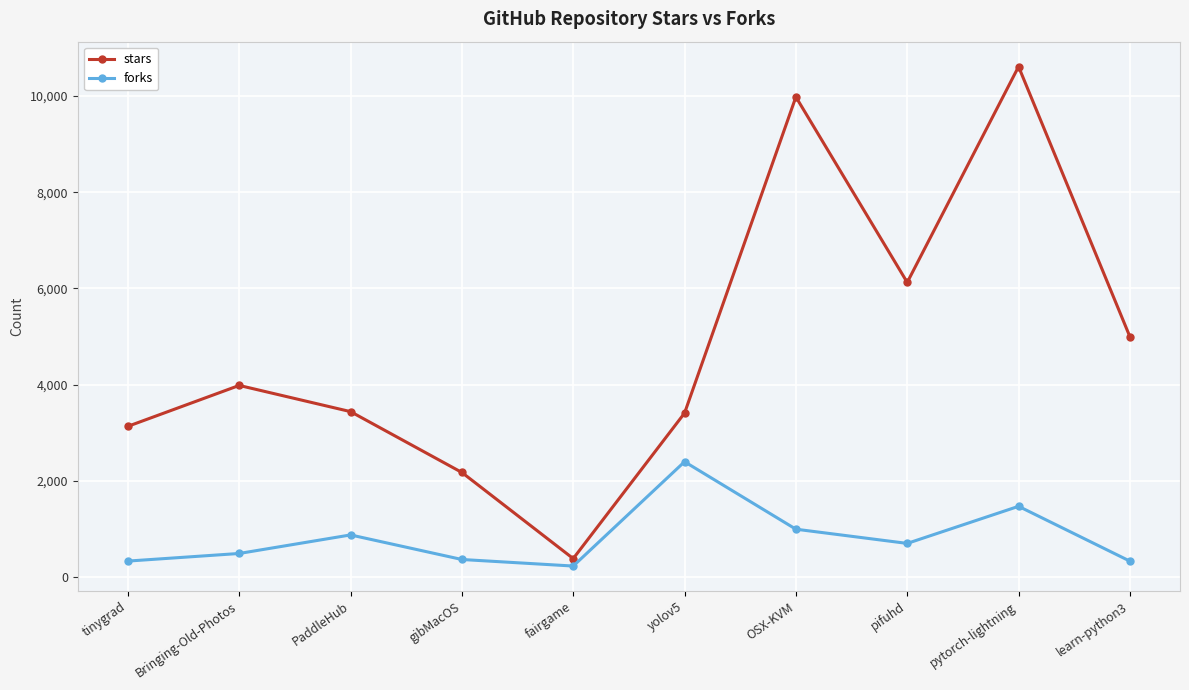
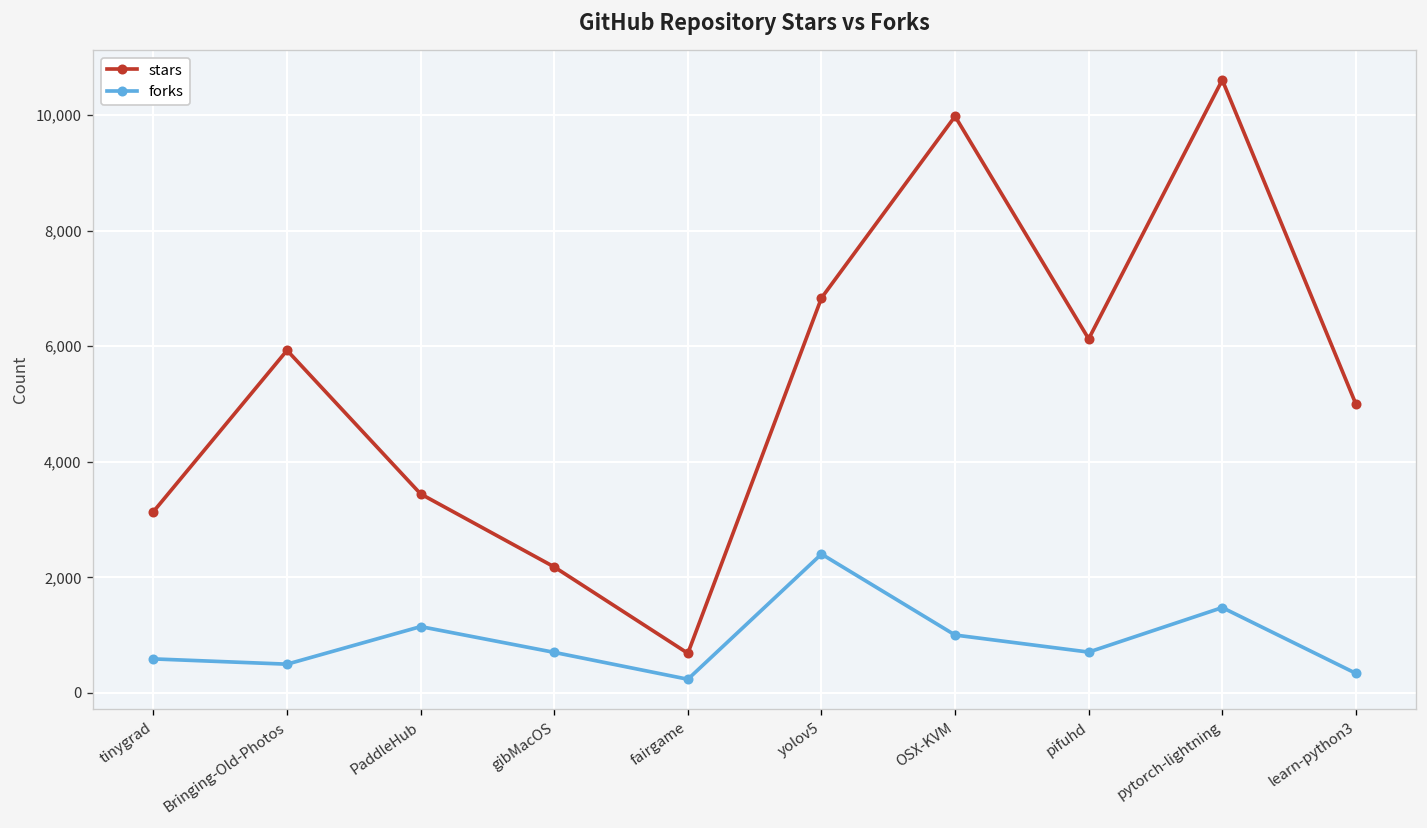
forks, tinygrad: 300 -> 600
stars, Bringing-Old-Photos: 4,000 -> 5,900
forks, PaddleHub: 900 -> 1,100
forks, gibMacOS: 400 -> 700
stars, fairgame: 400 -> 700
stars, yolov5: 3,400 -> 6,800
